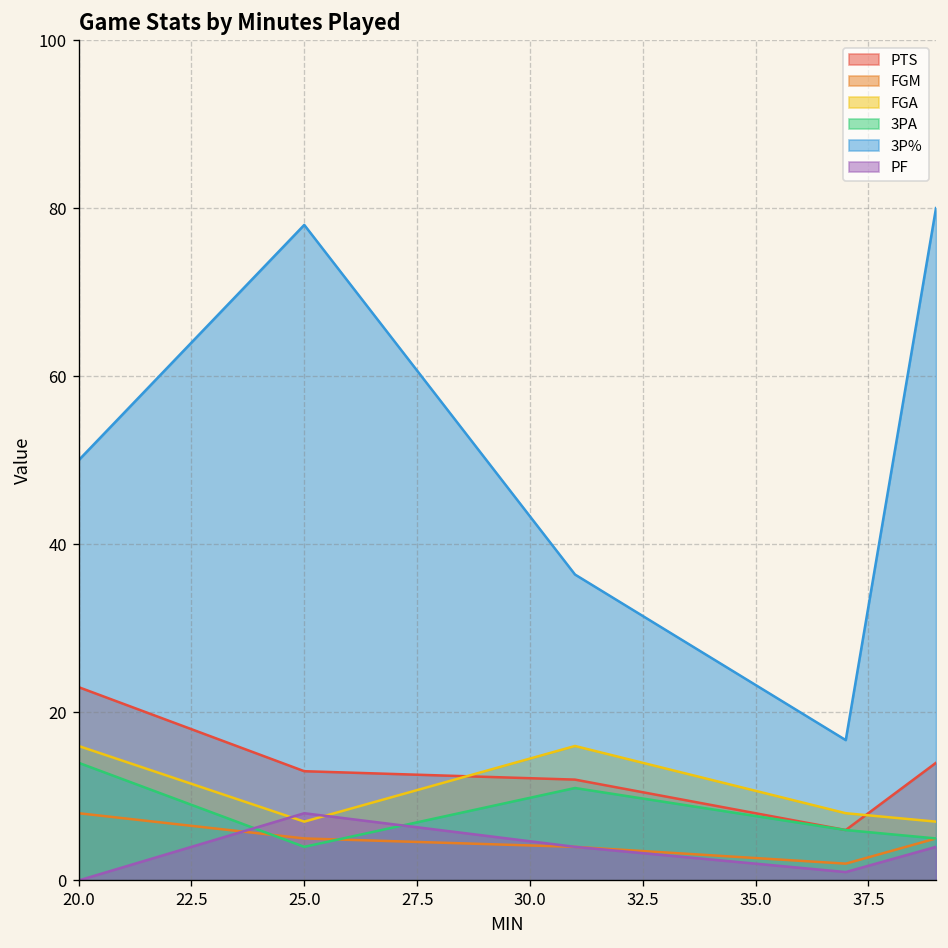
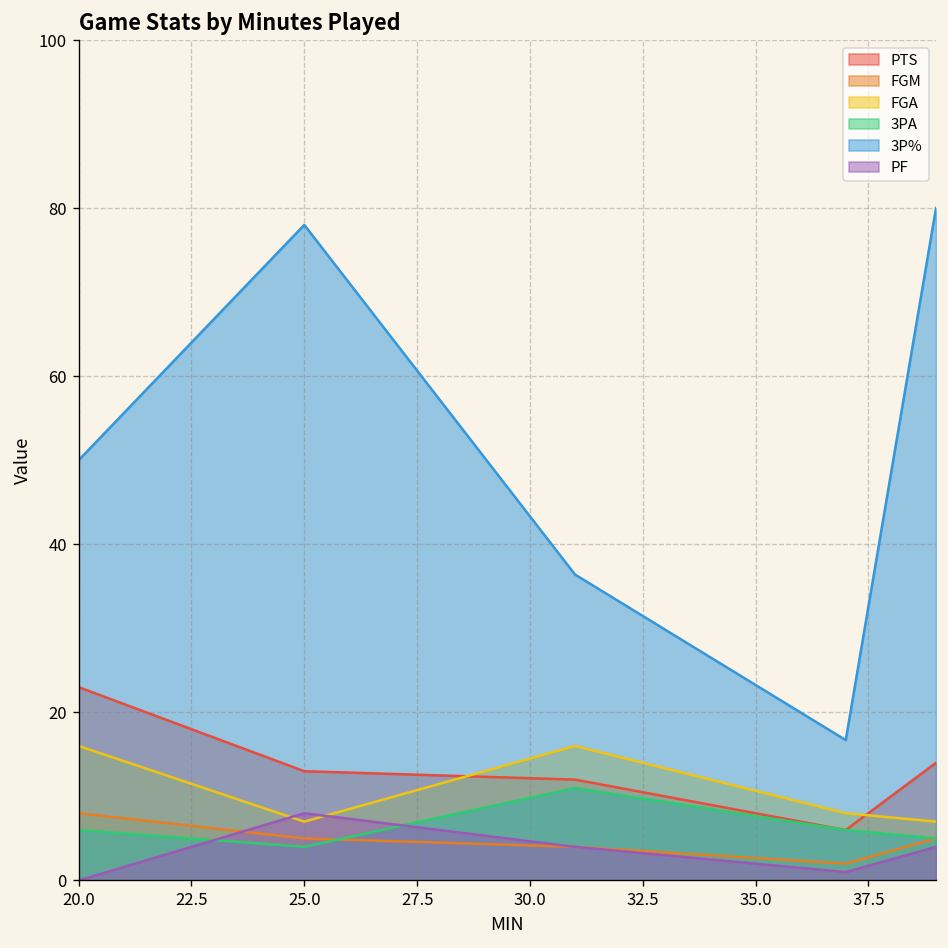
3PA, 20.0: 14 -> 6
